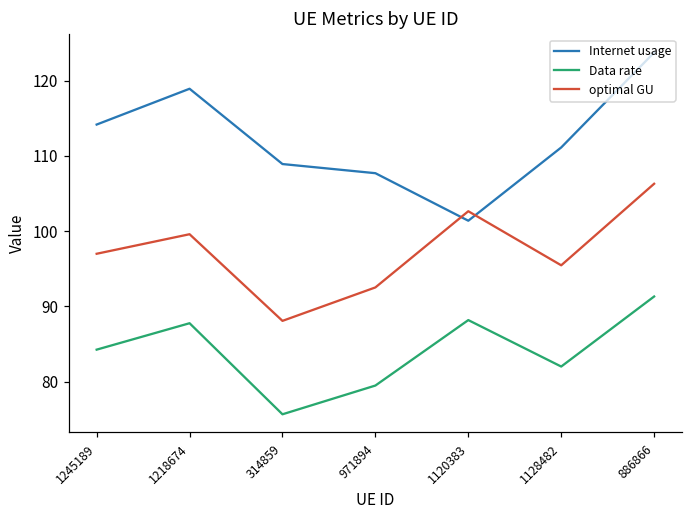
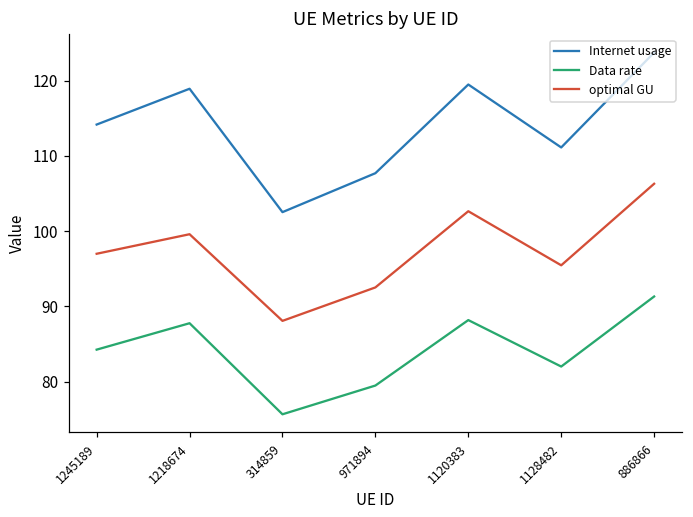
Internet usage, 314859: 109 -> 103
Internet usage, 1120383: 101 -> 119
